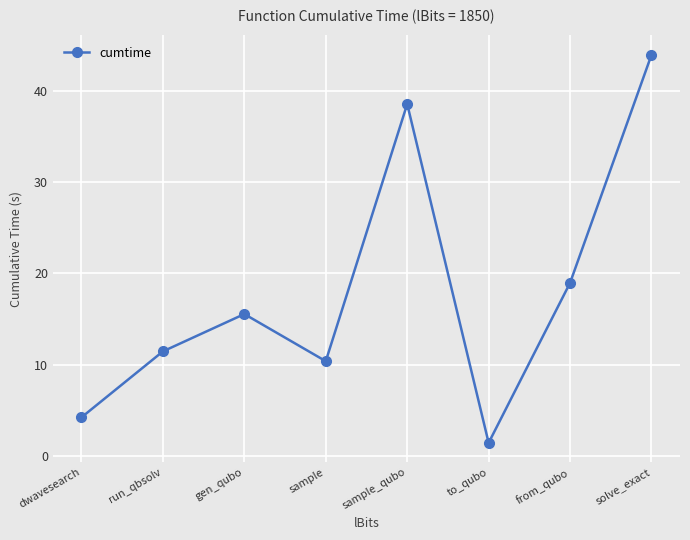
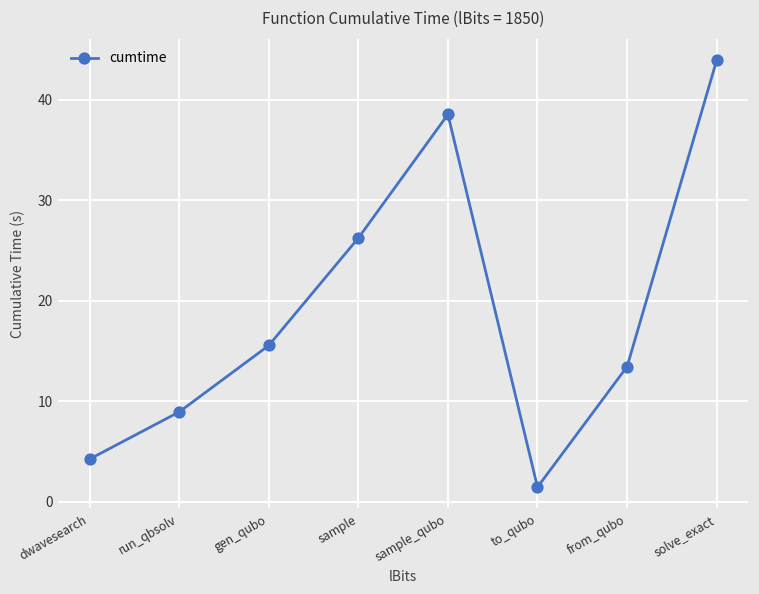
run_qbsolv: 11 -> 9
sample: 10 -> 26
from_qubo: 19 -> 13
